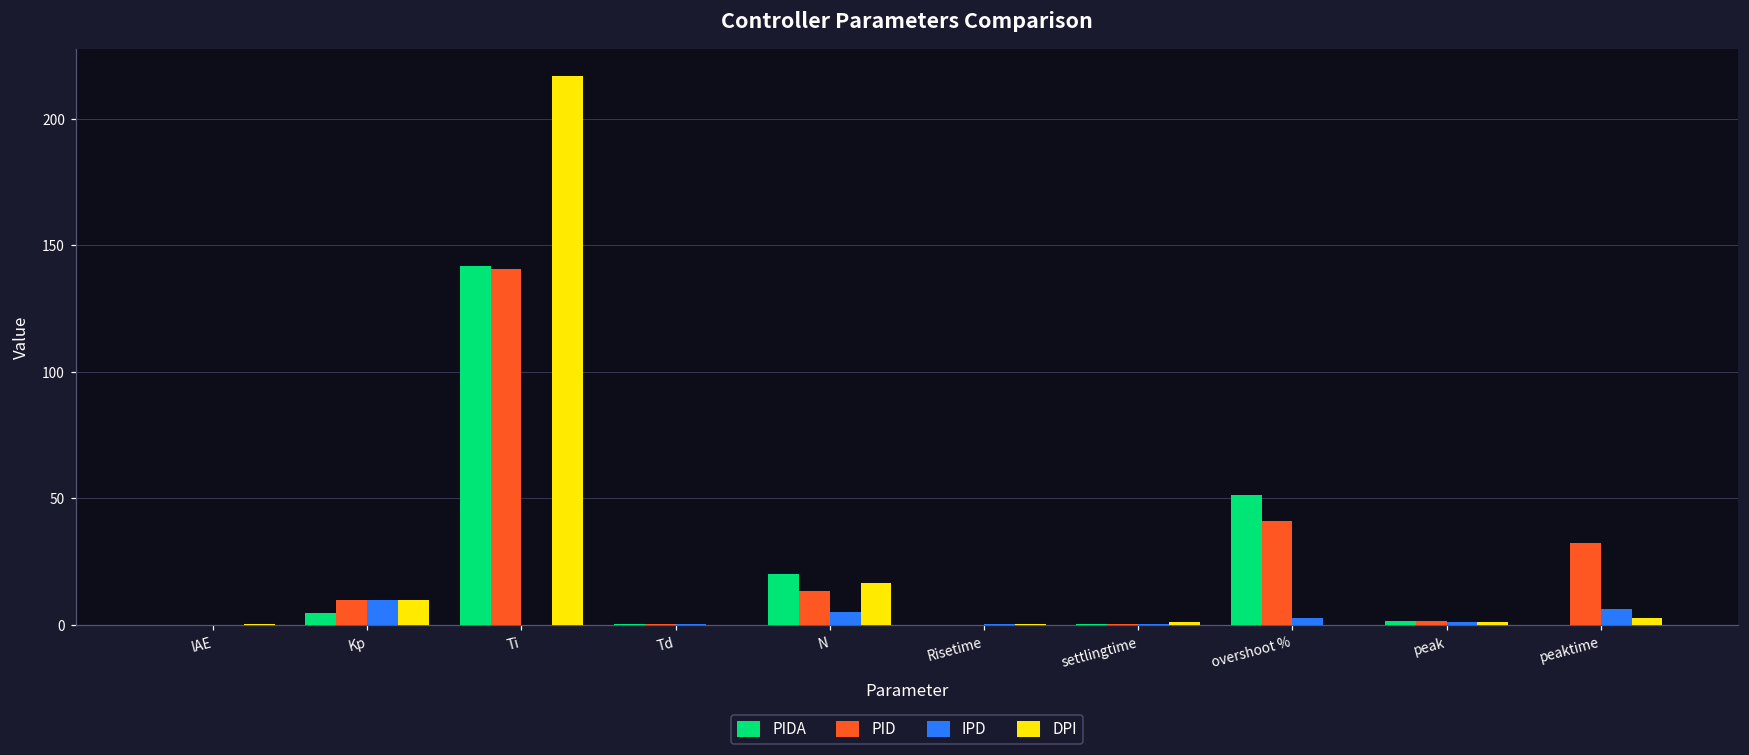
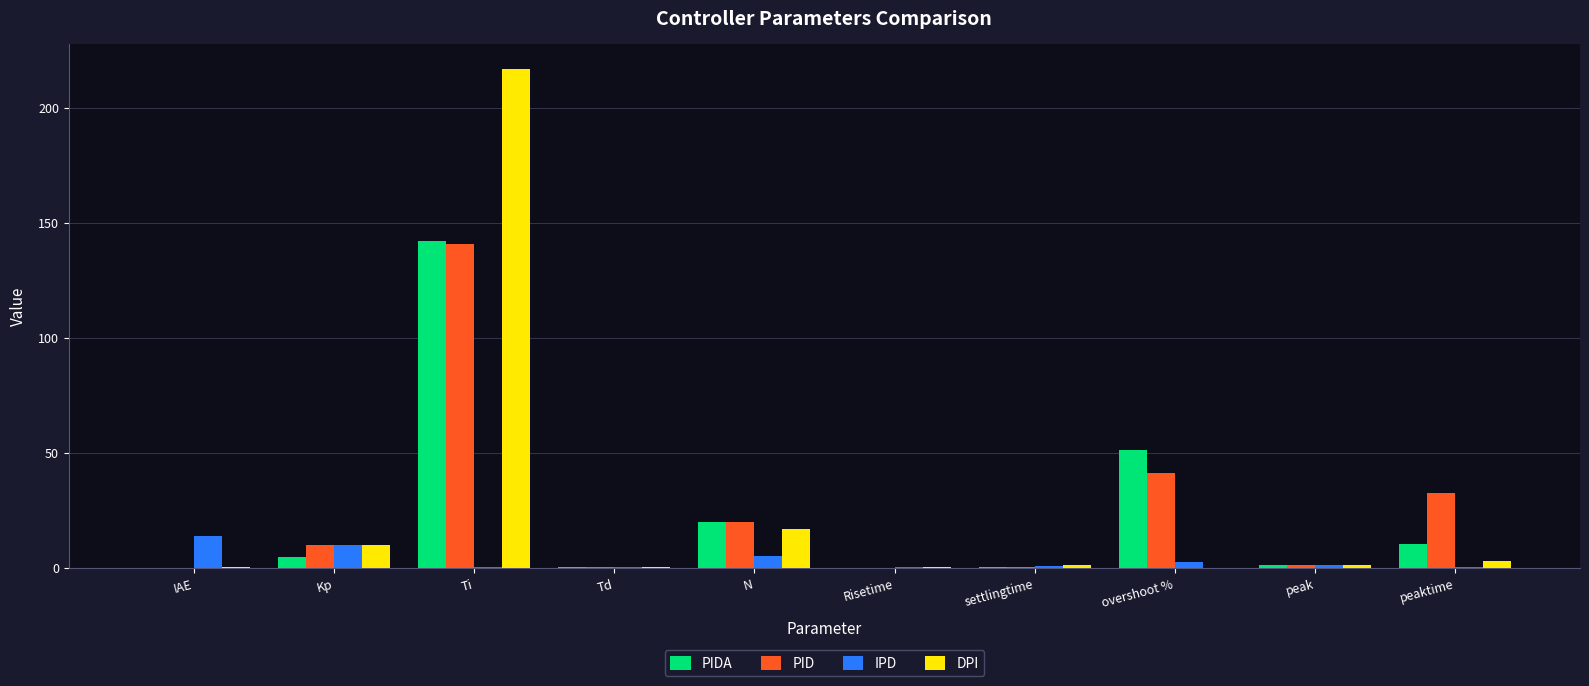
IPD, IAE: 0 -> 14
PID, N: 13 -> 20
PIDA, peaktime: 0 -> 10
IPD, peaktime: 6 -> 0
